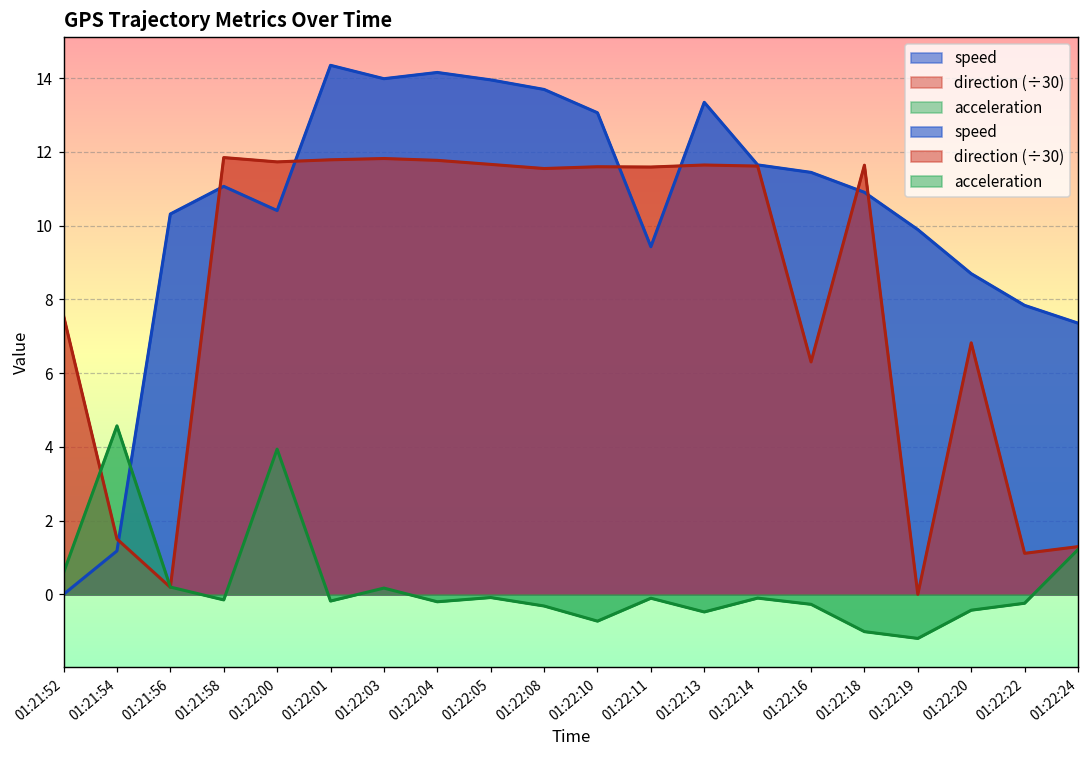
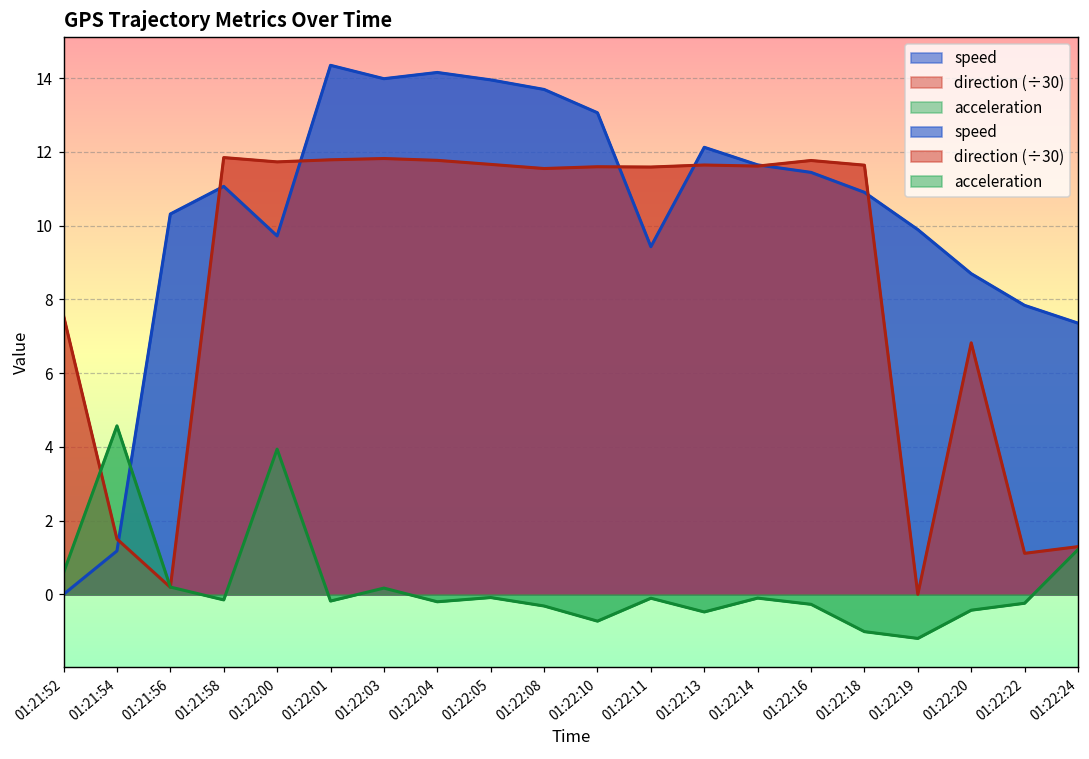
speed, 01:22:00: 10.4 -> 9.7
speed, 01:22:13: 13.3 -> 12.1
direction (÷30), 01:22:16: 6.3 -> 11.8
